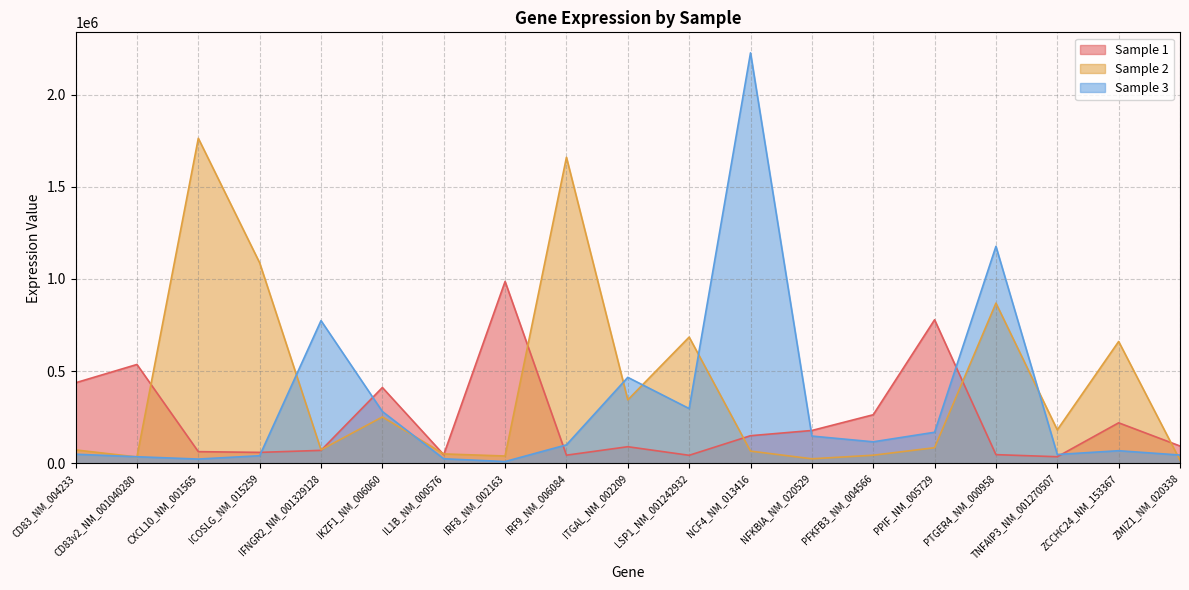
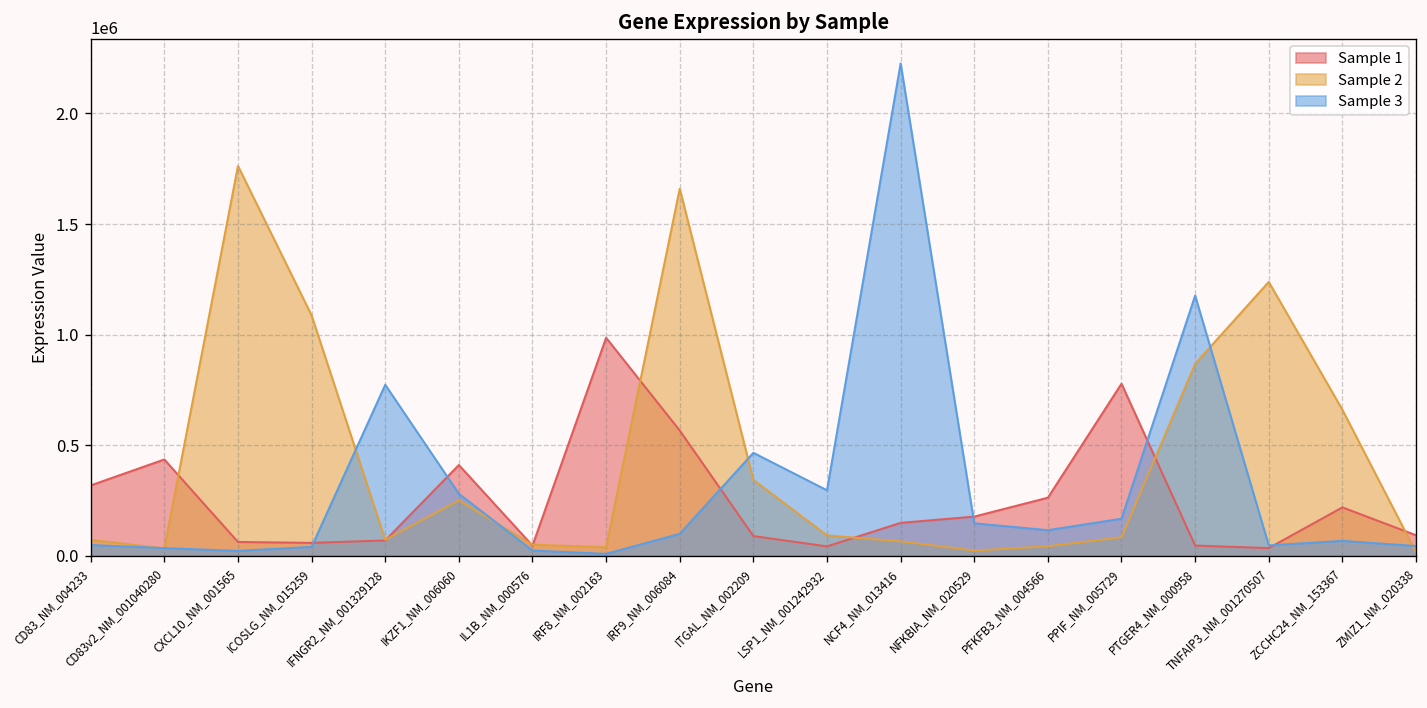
Sample 1, CD83_NM_004233: 440000 -> 320000
Sample 1, CD83v2_NM_001040280: 540000 -> 440000
Sample 1, IRF9_NM_006084: 40000 -> 570000
Sample 2, LSP1_NM_001242932: 680000 -> 90000
Sample 2, TNFAIP3_NM_001270507: 180000 -> 1240000
